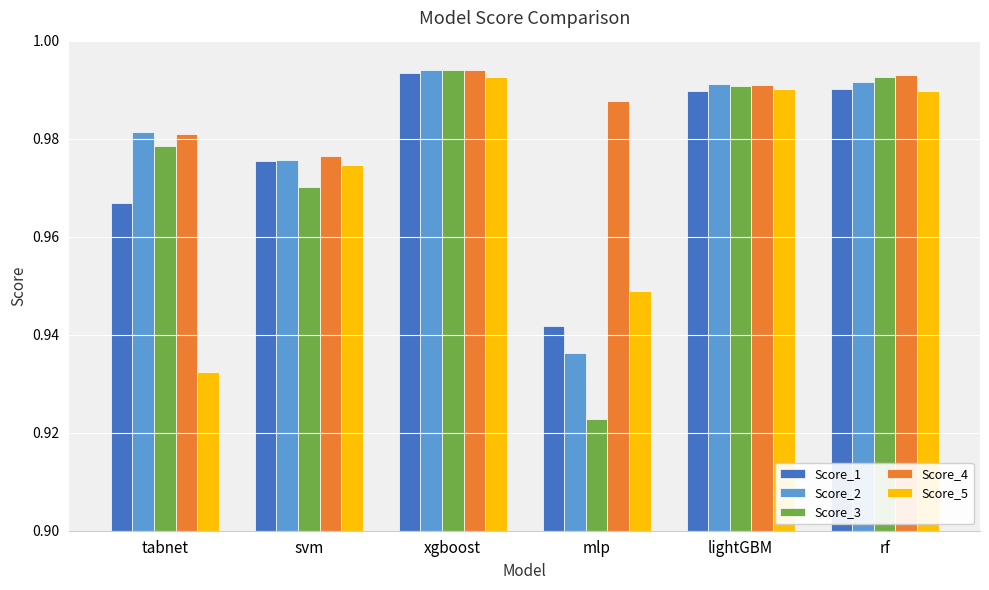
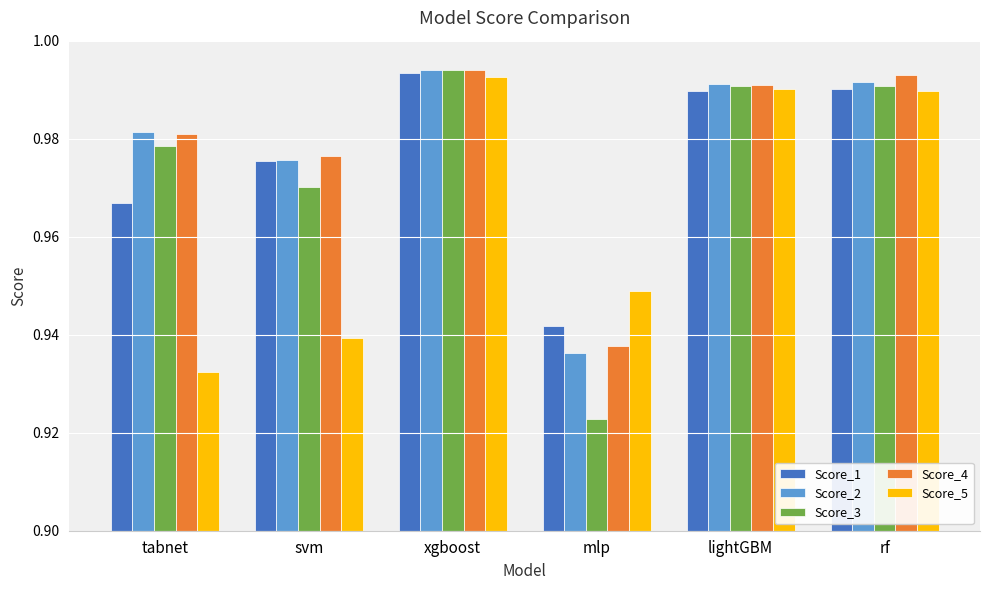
Score_5, svm: 0.975 -> 0.939
Score_4, mlp: 0.988 -> 0.938
Score_3, rf: 0.992 -> 0.991
